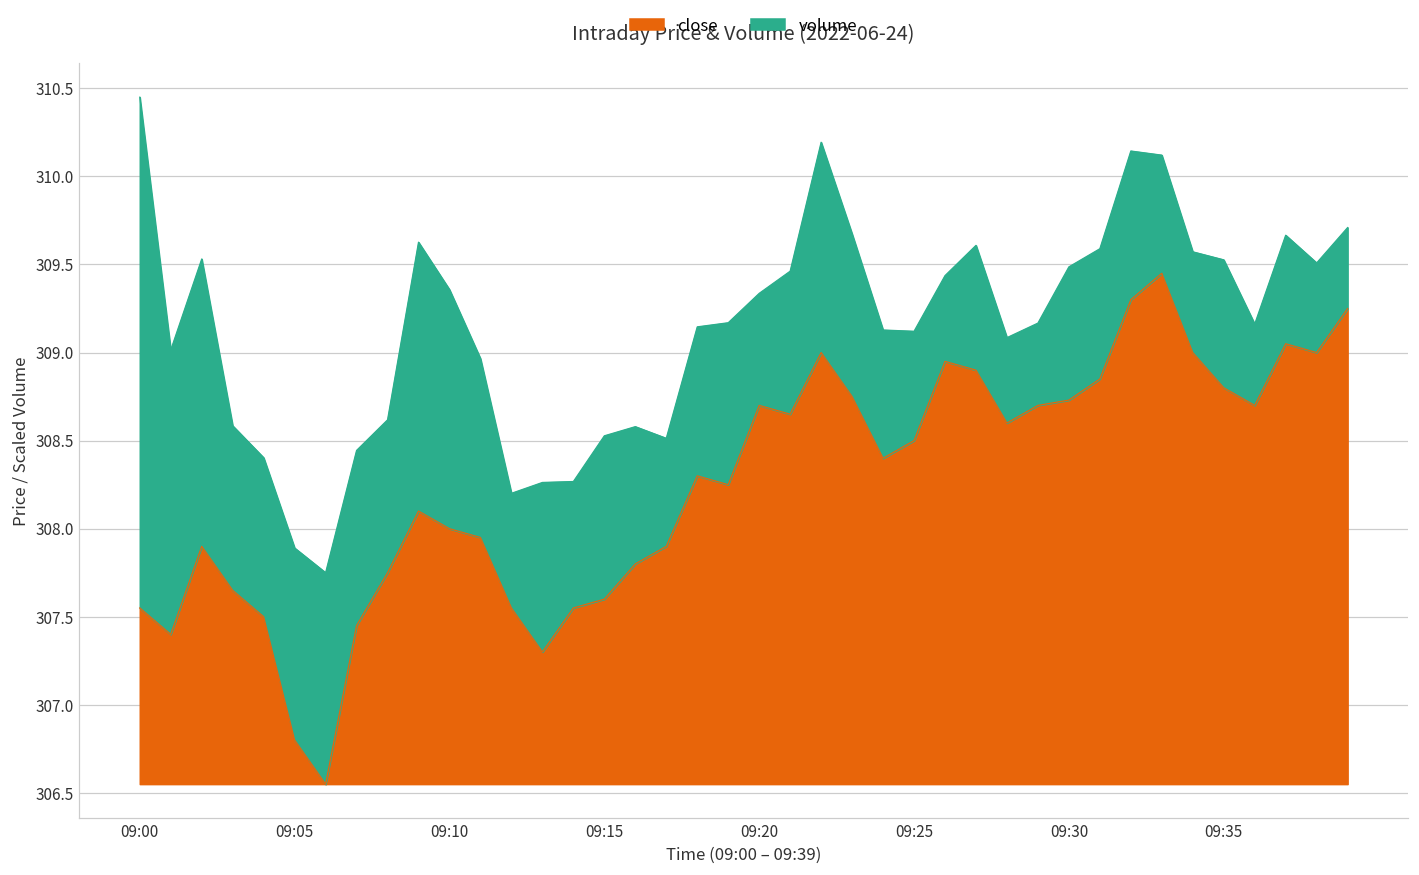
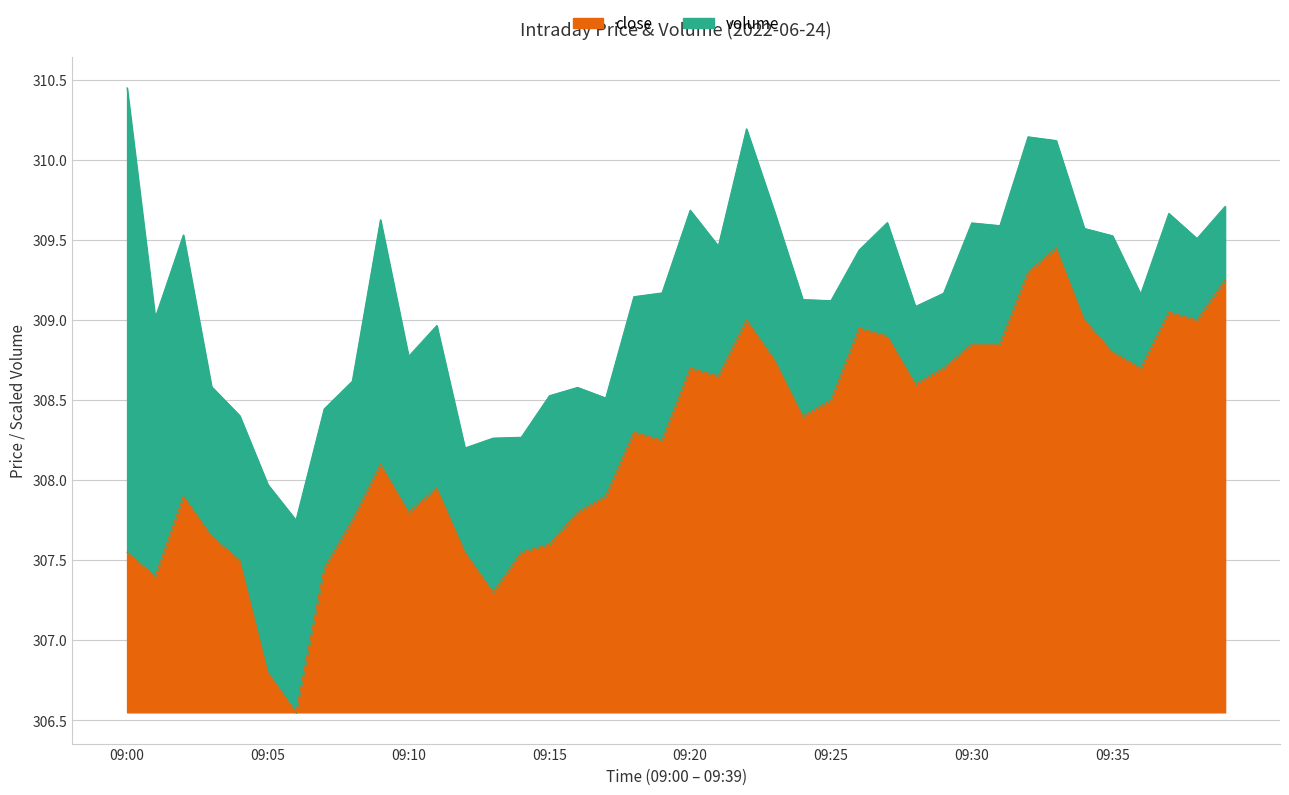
volume, 09:05: 1.09 -> 1.17
close, 09:10: 308.0 -> 307.8
volume, 09:10: 1.36 -> 0.97
volume, 09:20: 0.64 -> 0.99
close, 09:30: 308.73 -> 308.85
